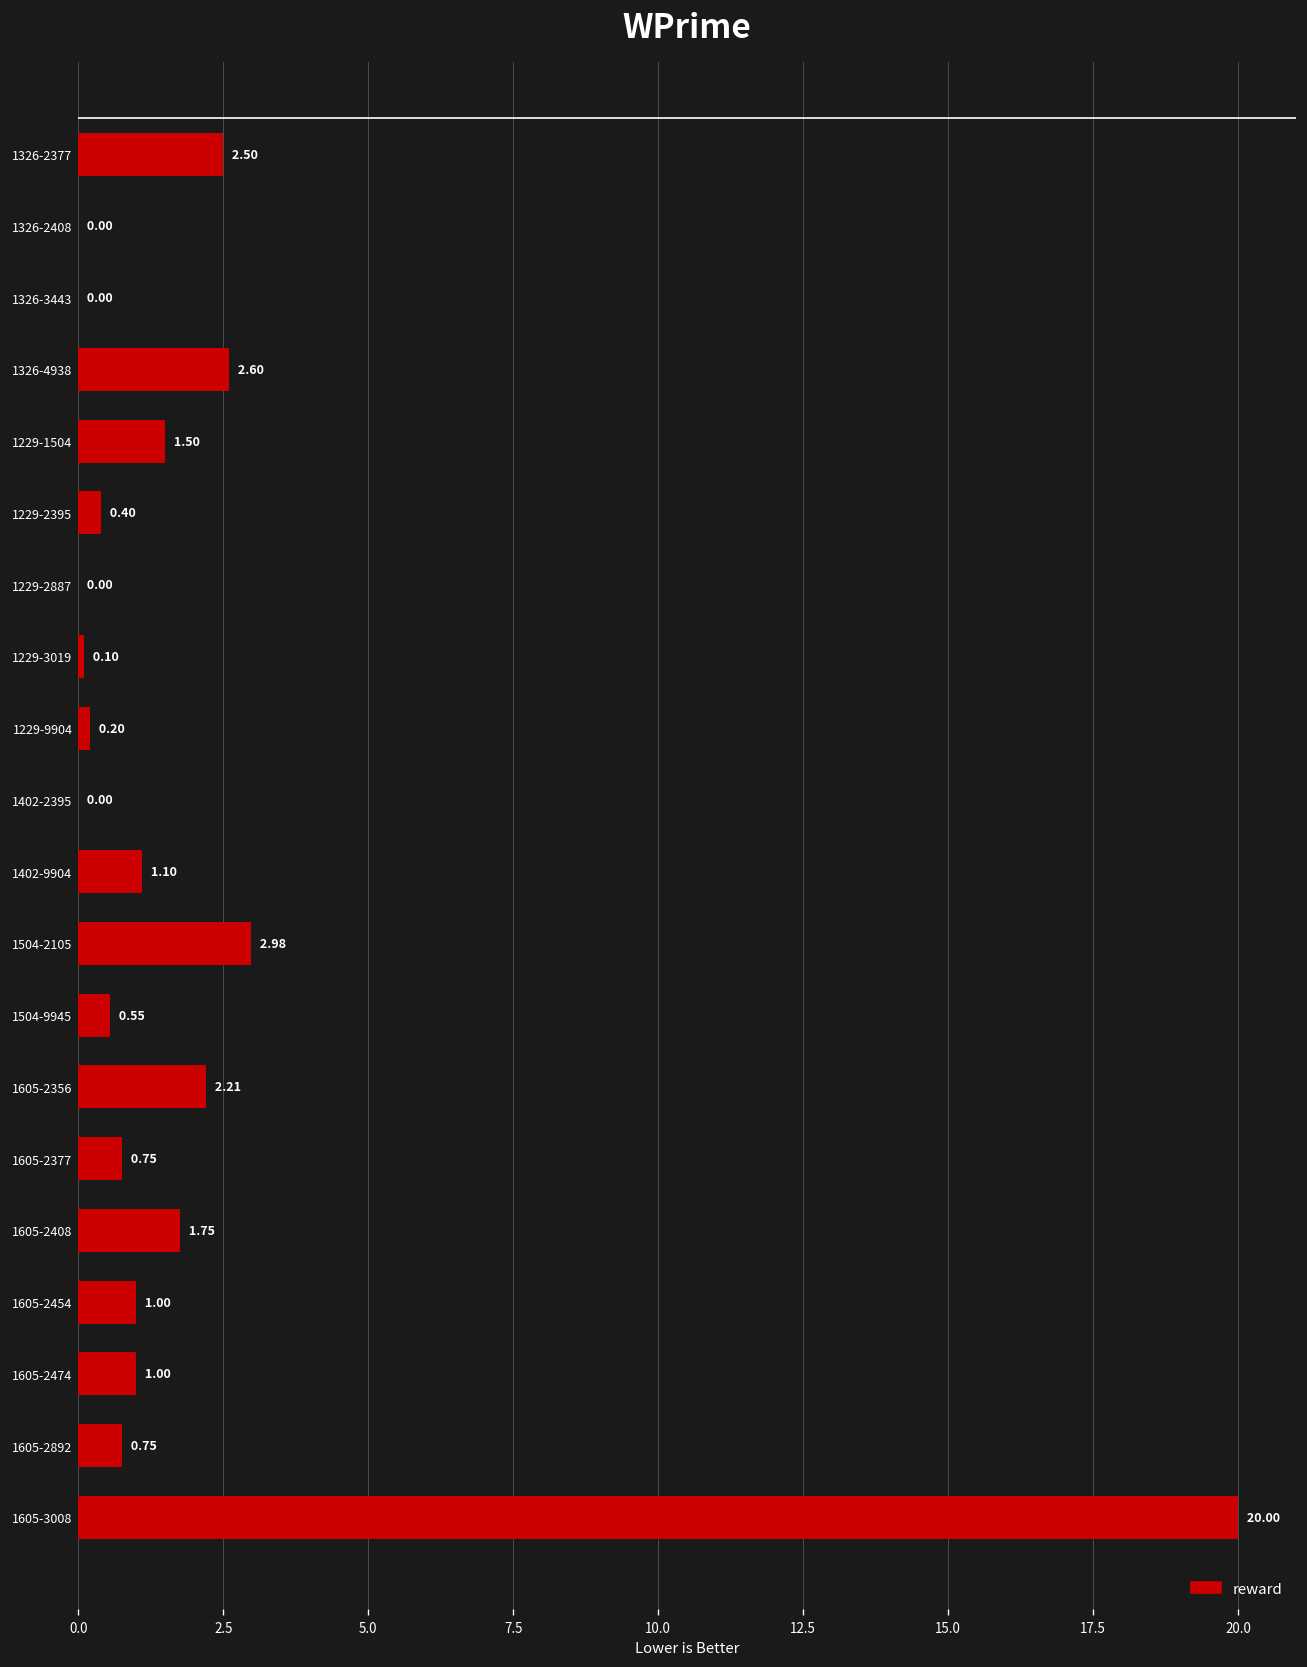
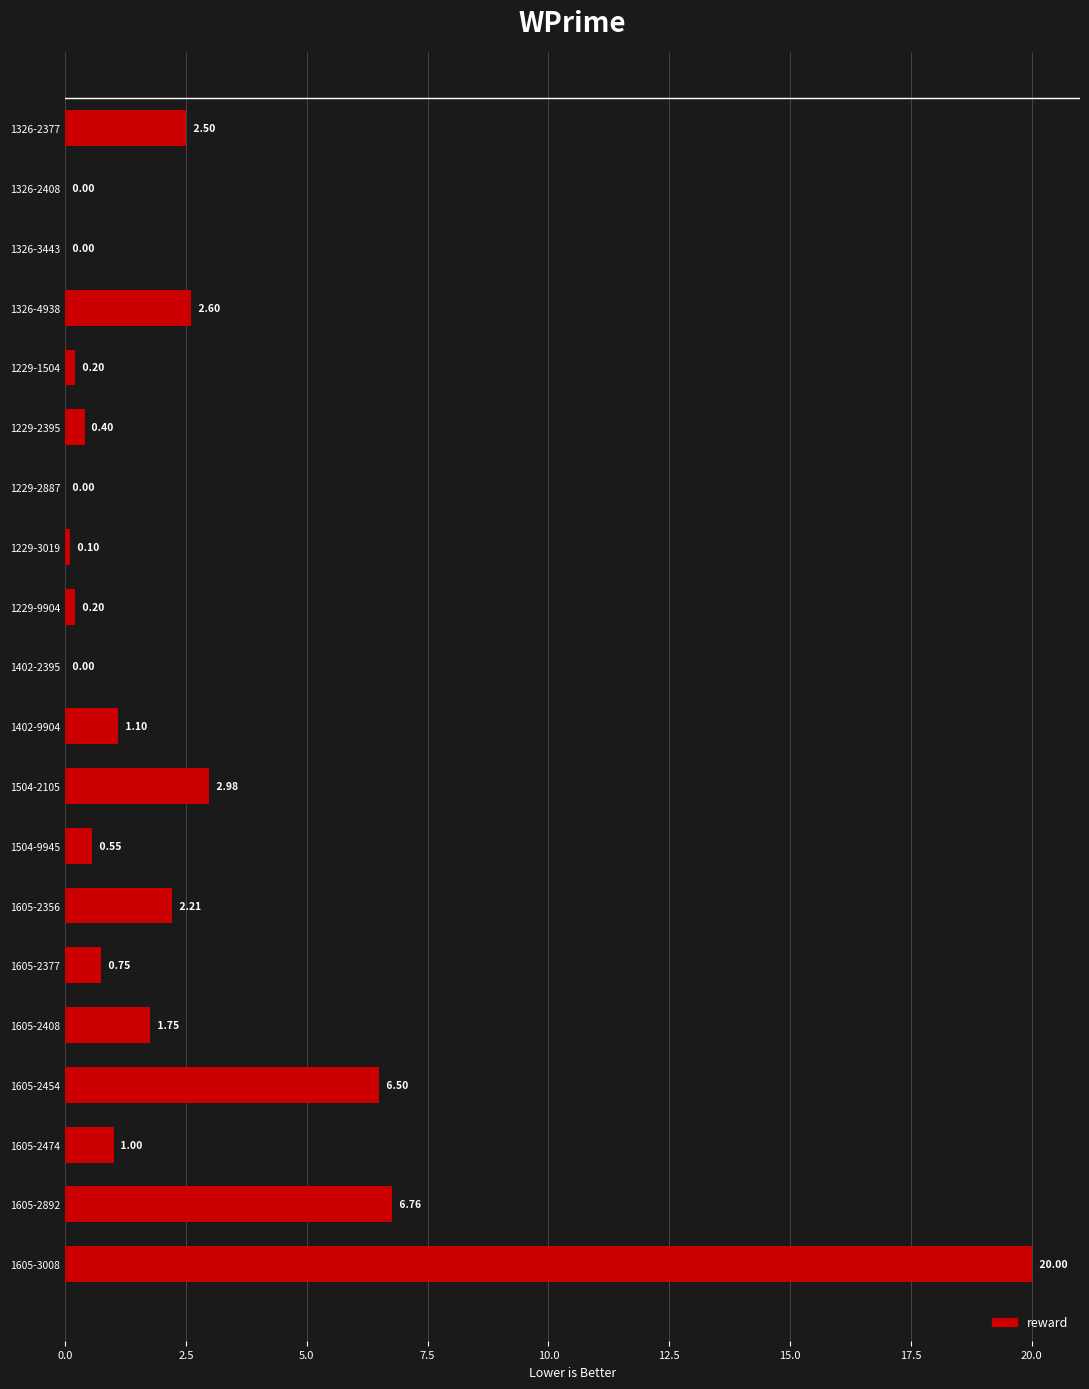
1229-1504: 1.50 -> 0.20
1605-2454: 1.00 -> 6.50
1605-2892: 0.75 -> 6.76
